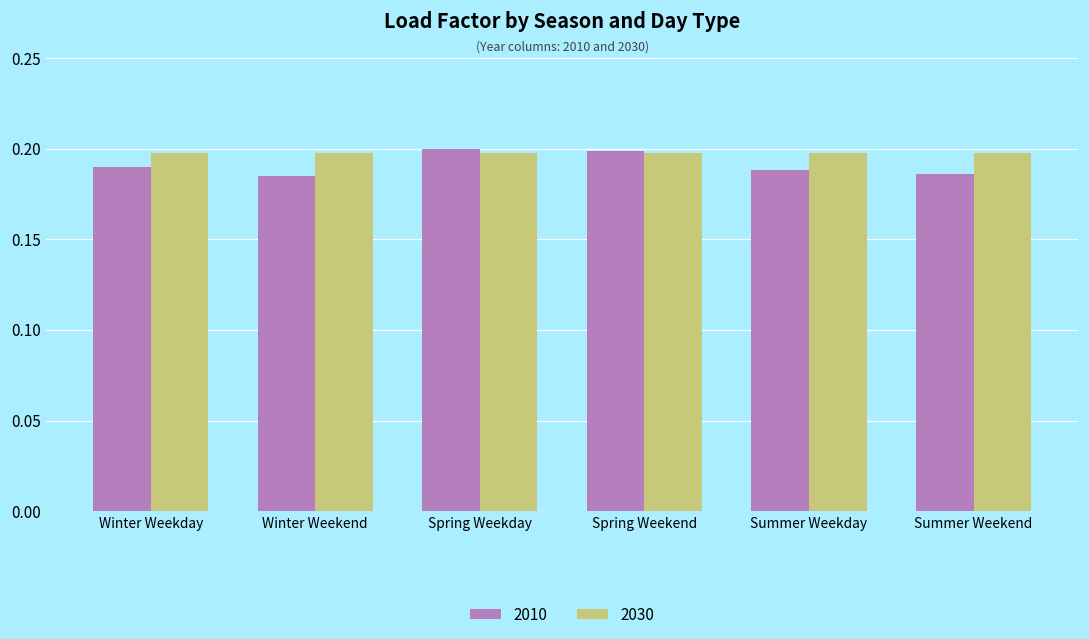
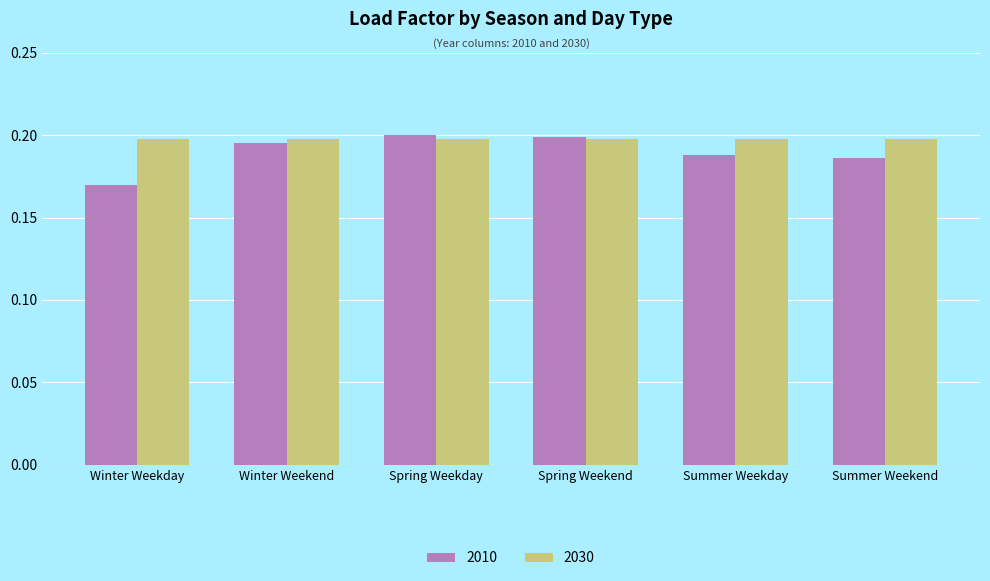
2010, Winter Weekday: 0.19 -> 0.17
2010, Winter Weekend: 0.185 -> 0.195
